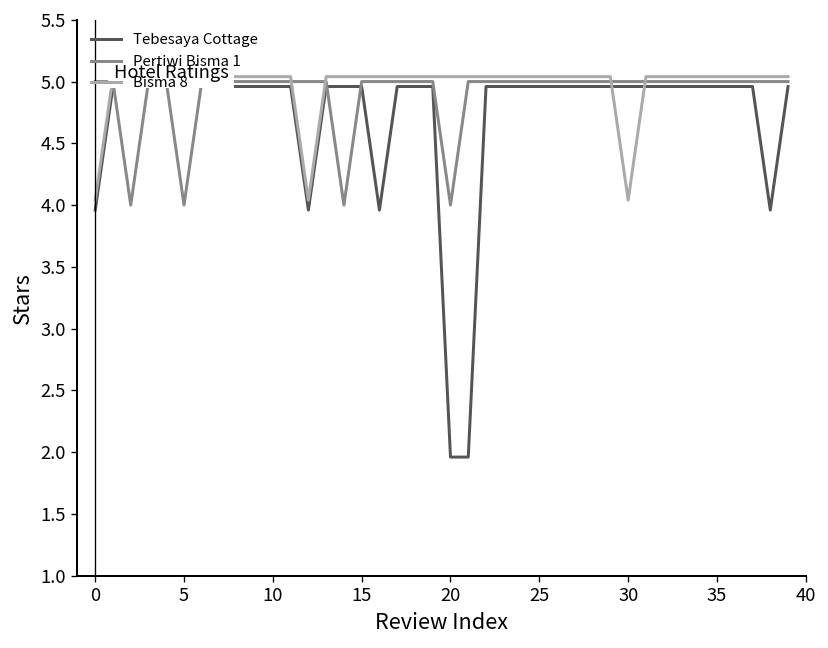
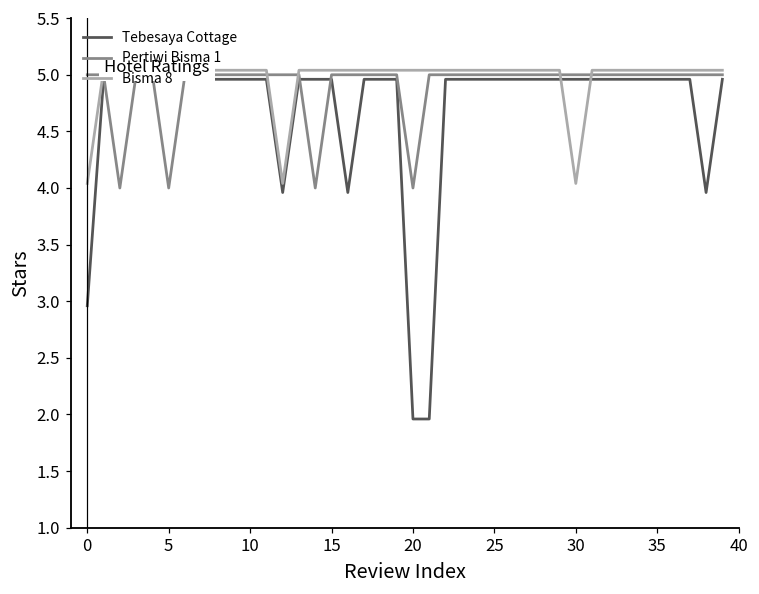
Tebesaya Cottage, 0: 3.96 -> 2.96
